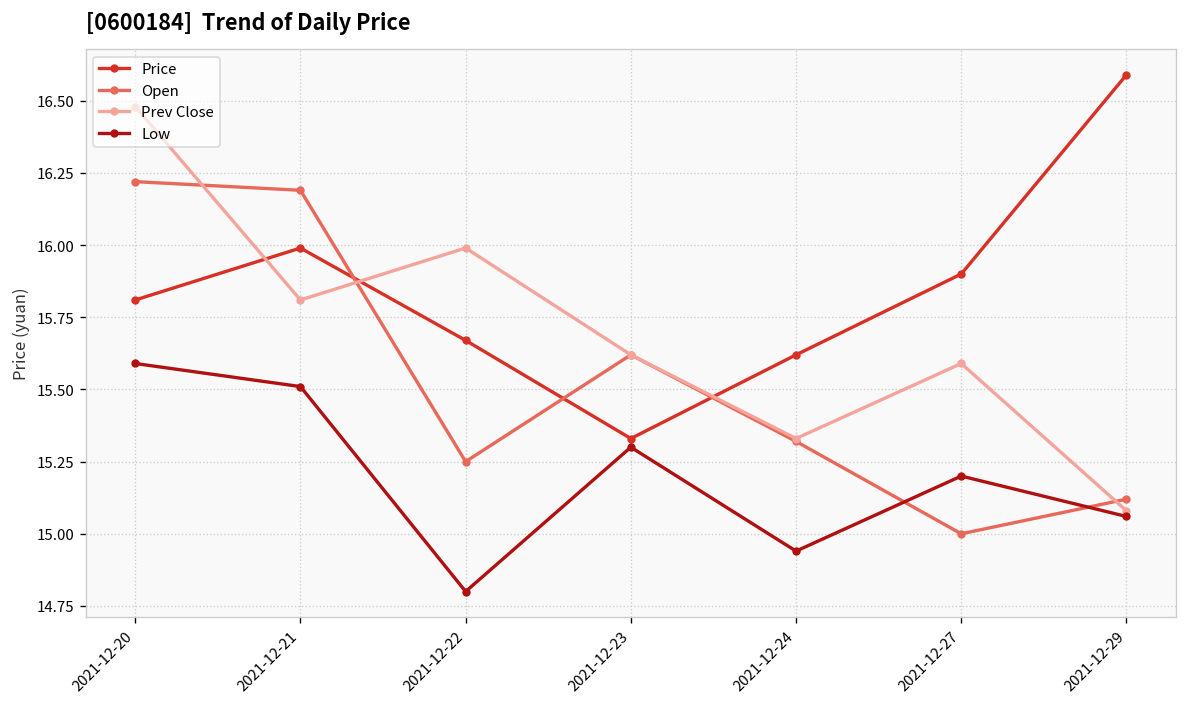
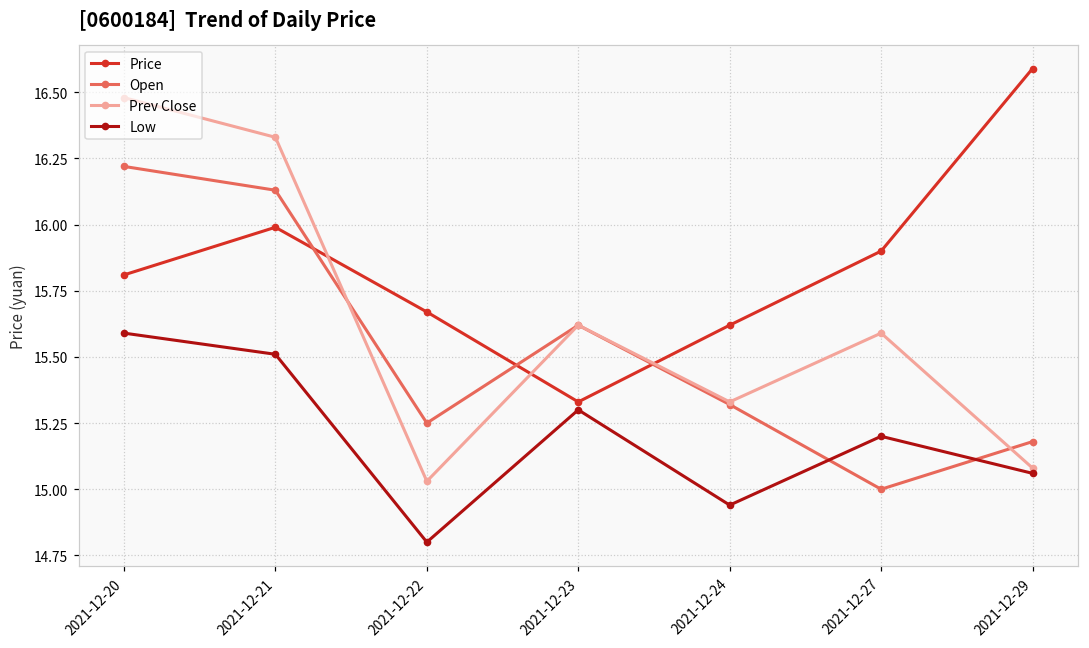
Open, 2021-12-21: 16.19 -> 16.13
Prev Close, 2021-12-21: 15.81 -> 16.33
Prev Close, 2021-12-22: 15.99 -> 15.03
Open, 2021-12-29: 15.12 -> 15.18
